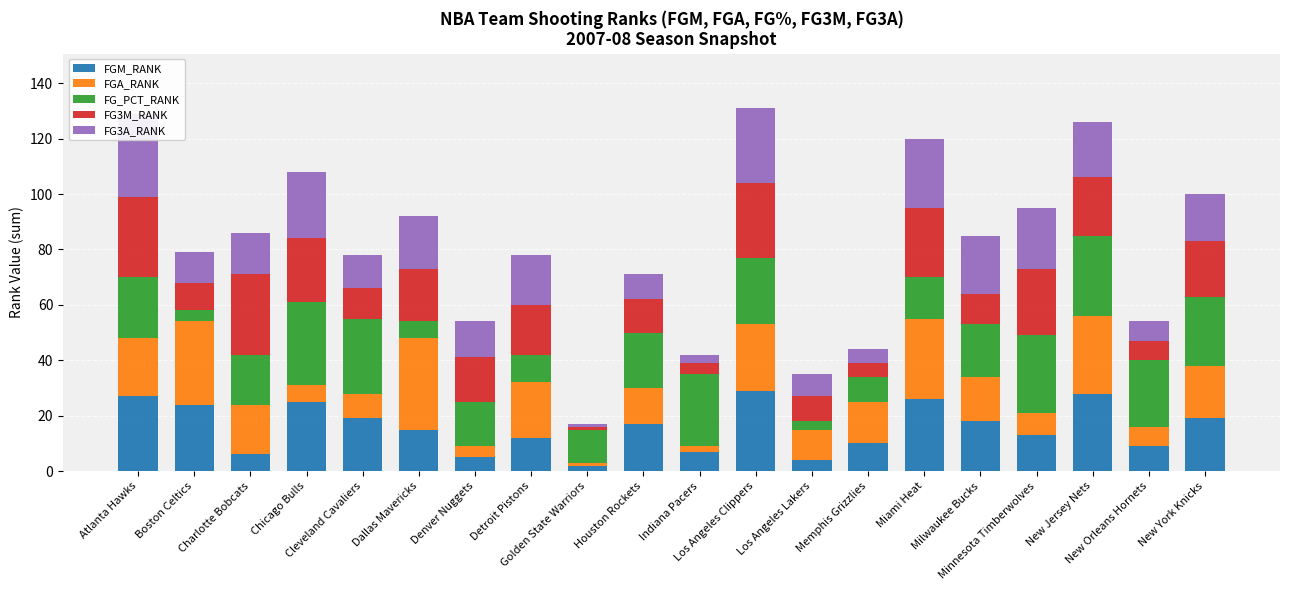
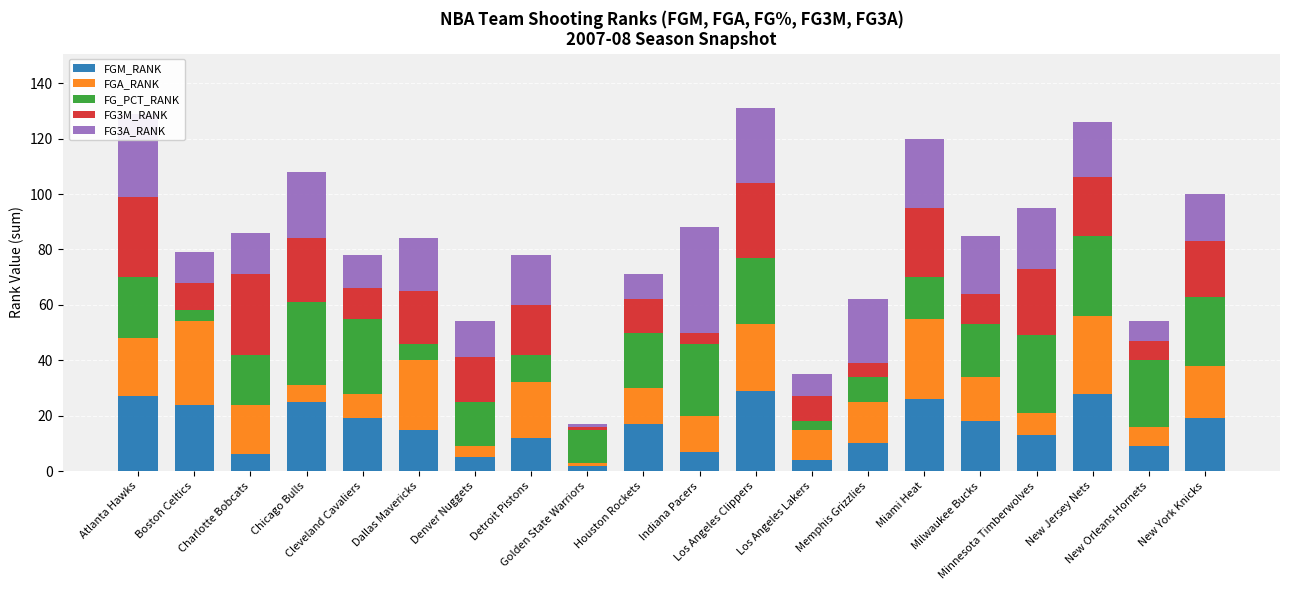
FGA_RANK, Dallas Mavericks: 33 -> 25
FGA_RANK, Indiana Pacers: 2 -> 13
FG3A_RANK, Indiana Pacers: 3 -> 38
FG3A_RANK, Memphis Grizzlies: 5 -> 23
